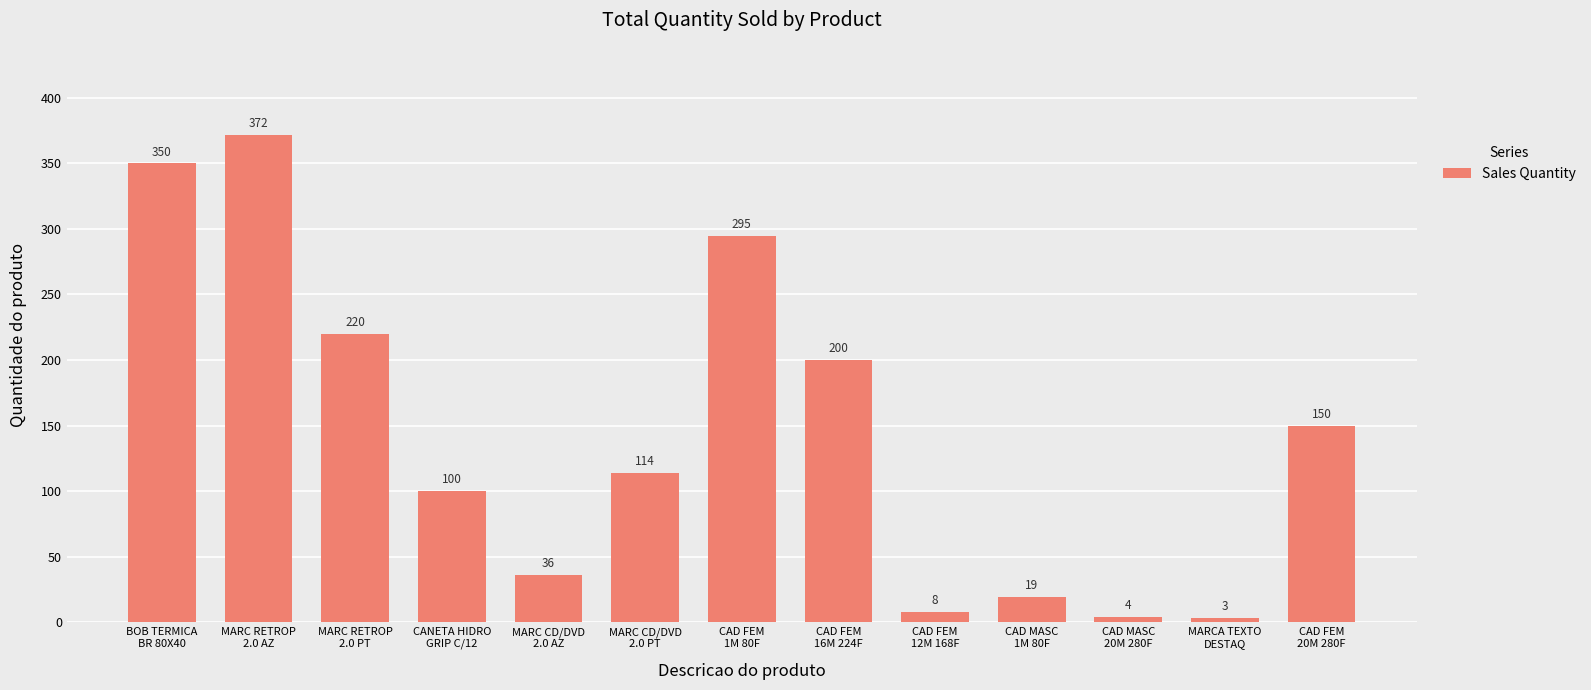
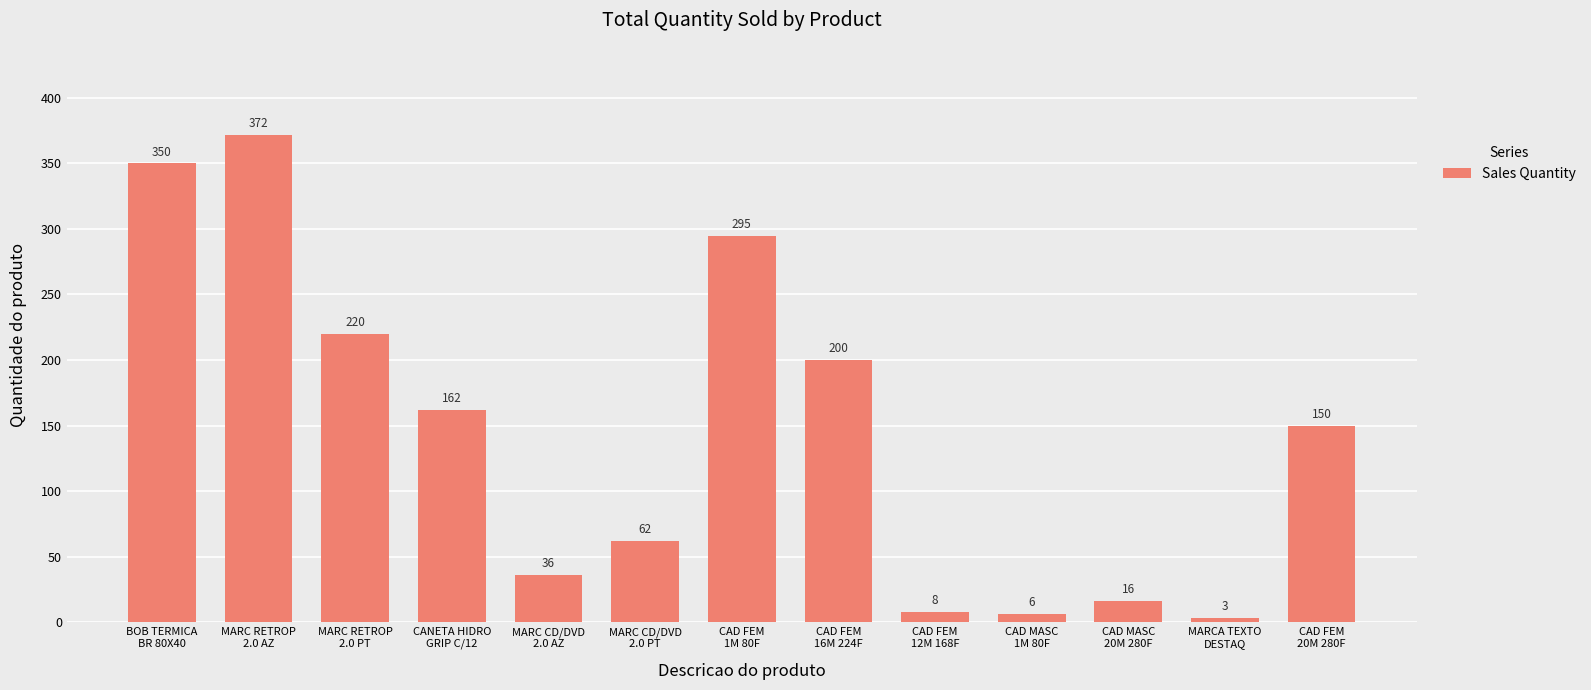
CANETA HIDRO GRIP C/12: 100 -> 162
MARC CD/DVD 2.0 PT: 114 -> 62
CAD MASC 1M 80F: 19 -> 6
CAD MASC 20M 280F: 4 -> 16
